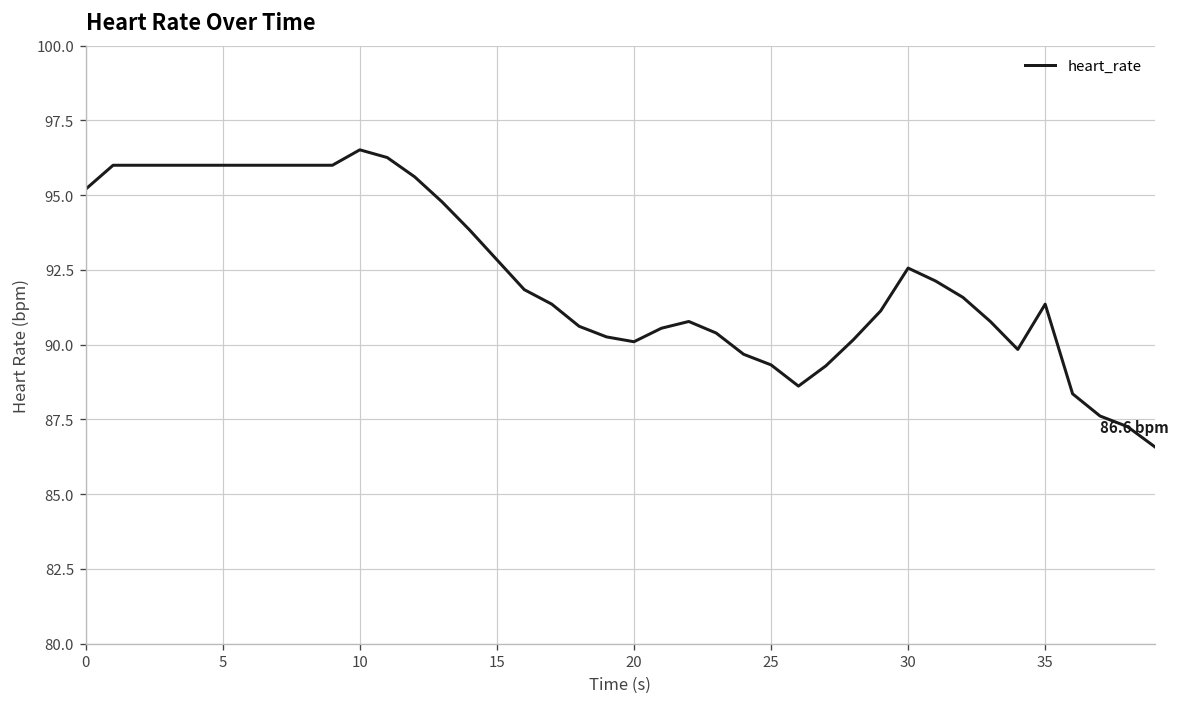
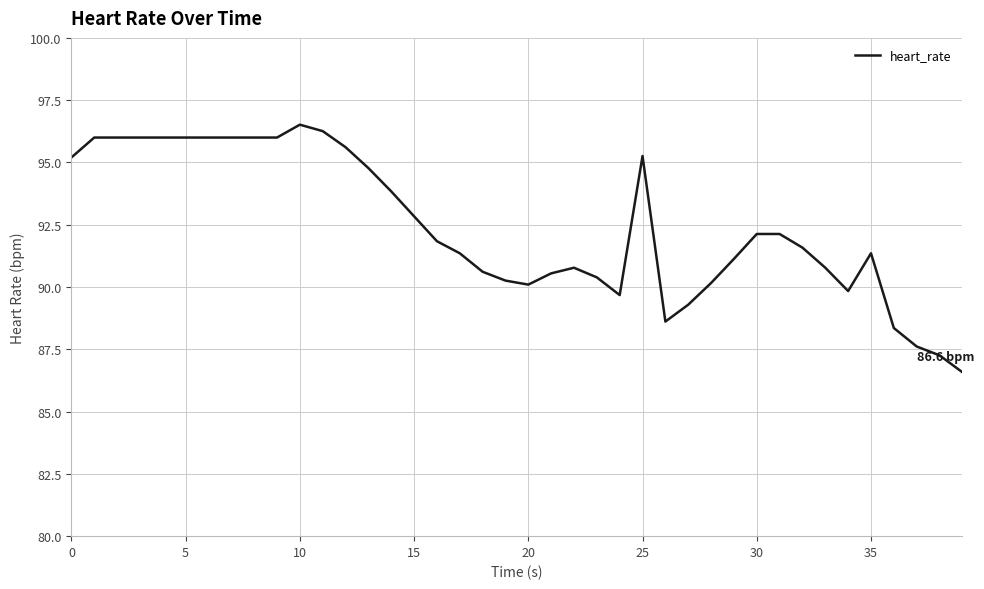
25: 89.3 -> 95.3
30: 92.6 -> 92.1
